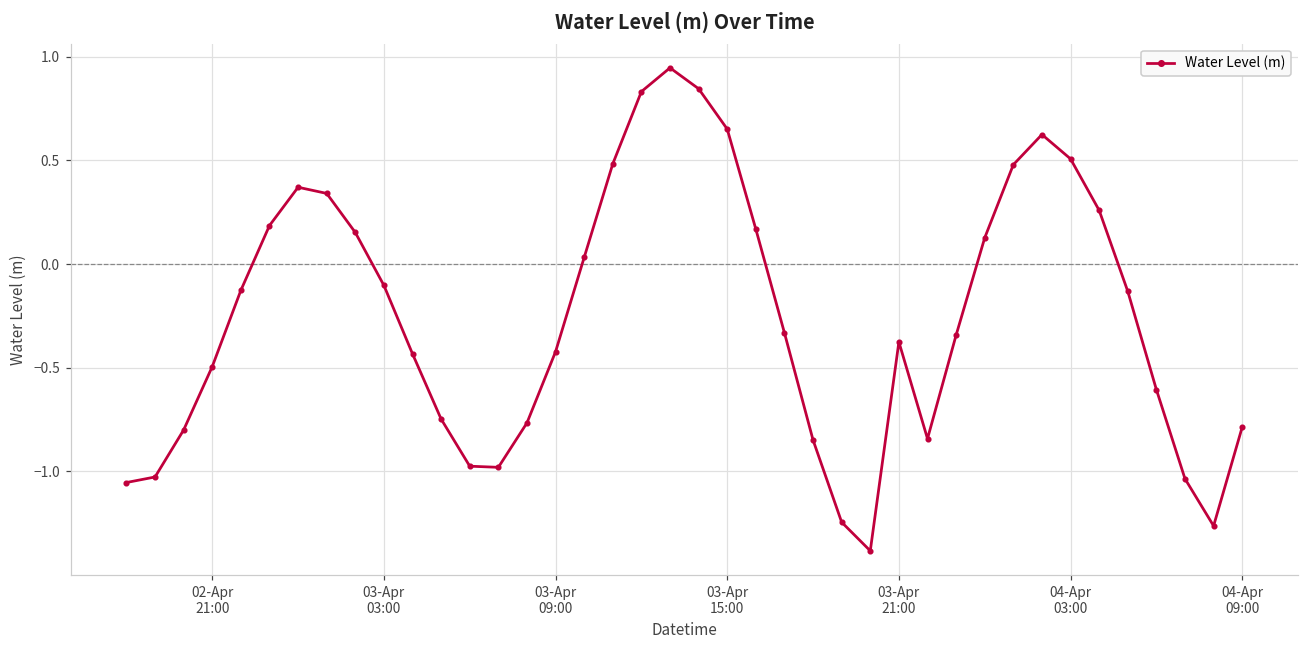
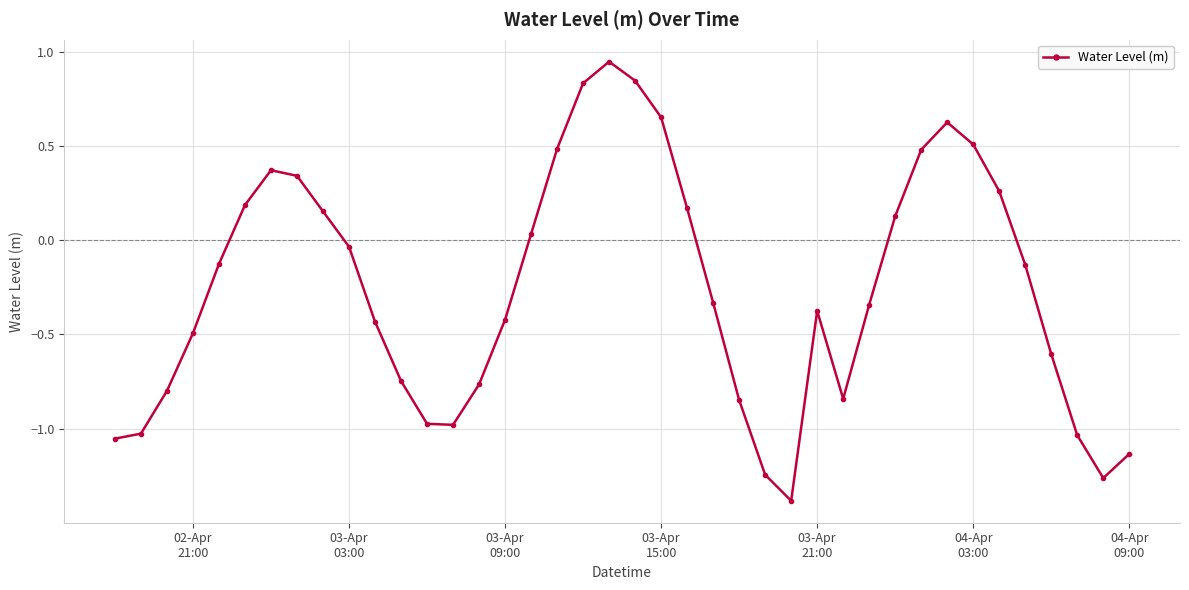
03-Apr 03:00: -0.10 -> -0.04
04-Apr 09:00: -0.79 -> -1.13
